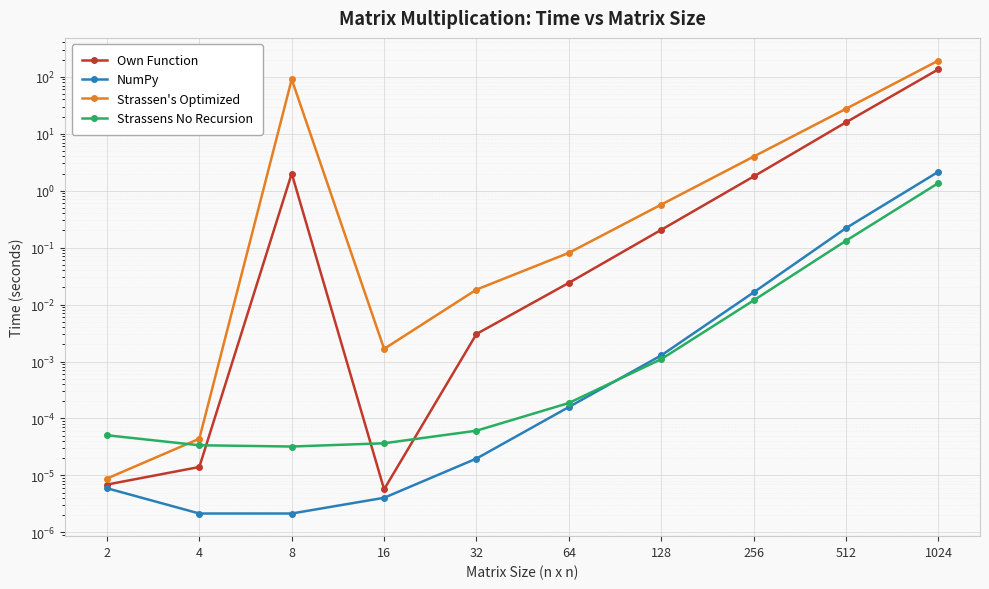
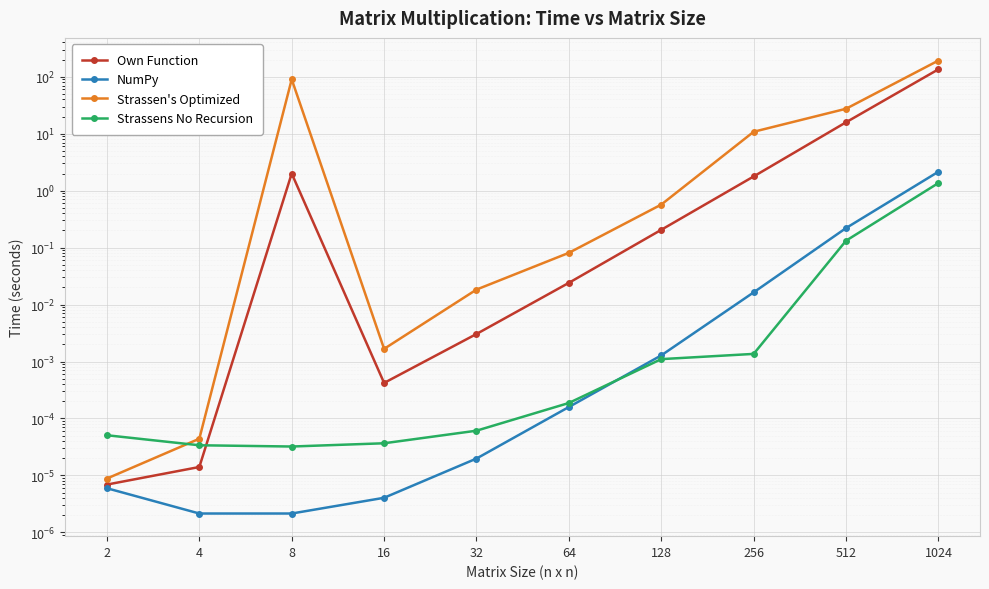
Own Function, 16: 0.000006 -> 0.0004
Strassen's Optimized, 256: 4 -> 11
Strassens No Recursion, 256: 0.012 -> 0.0014
